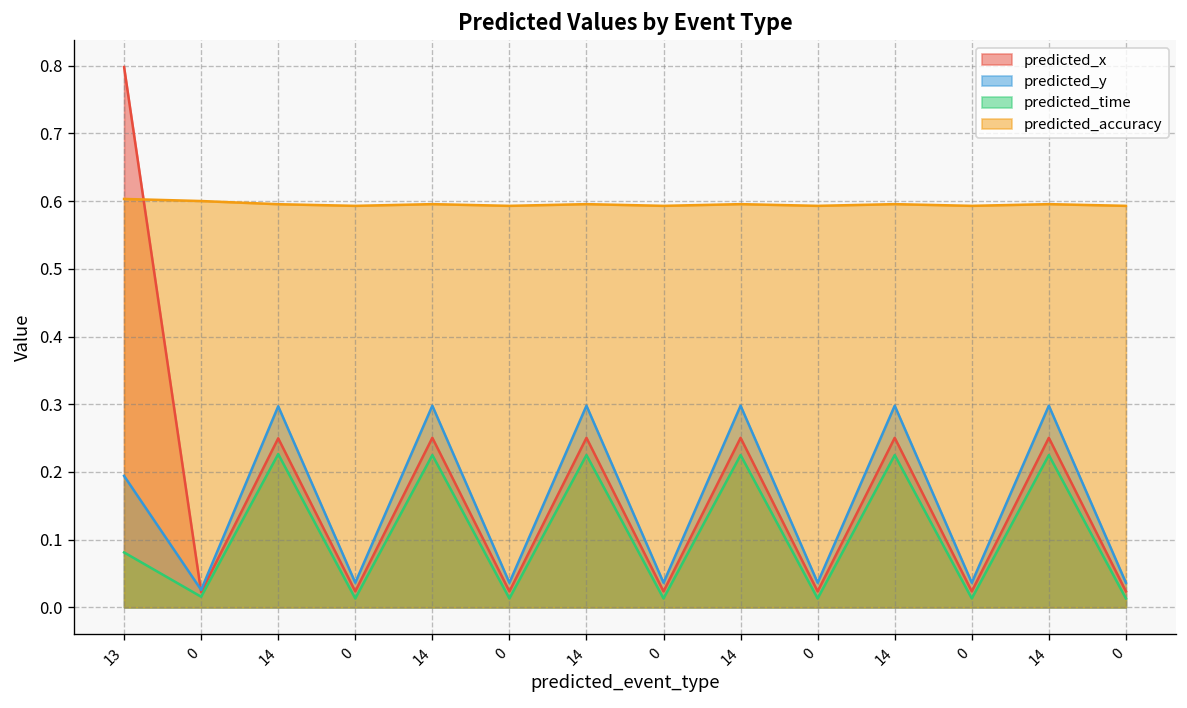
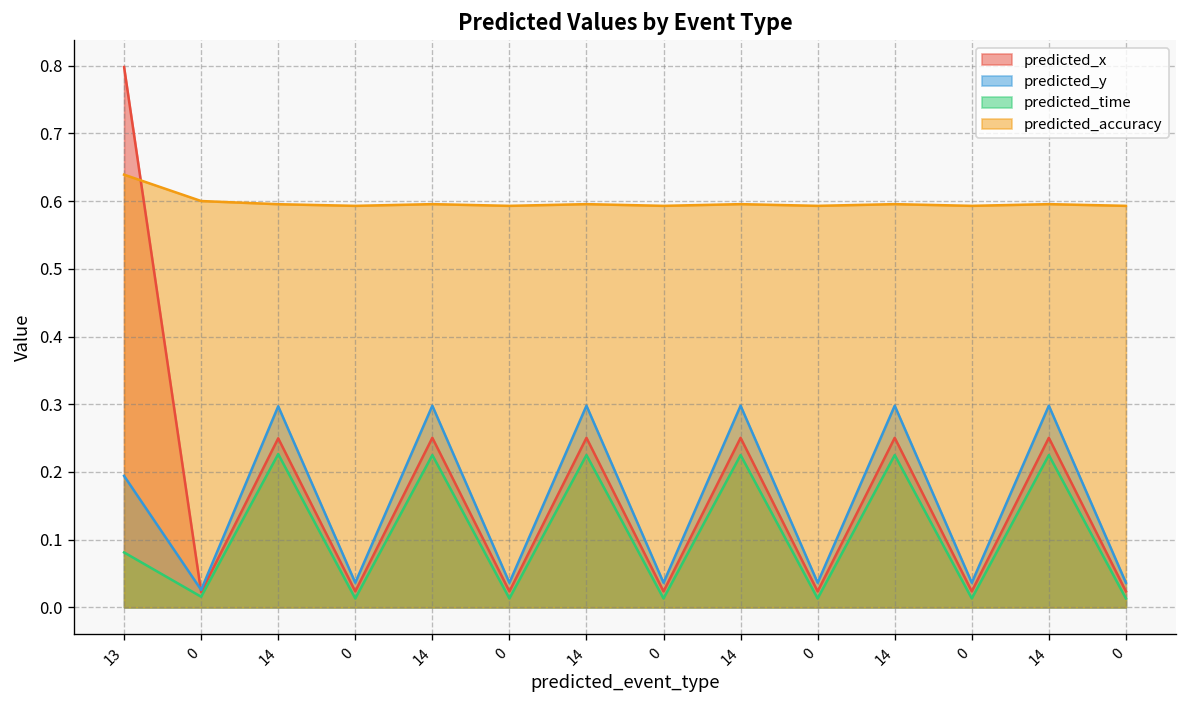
predicted_accuracy, 13: 0.60 -> 0.64
